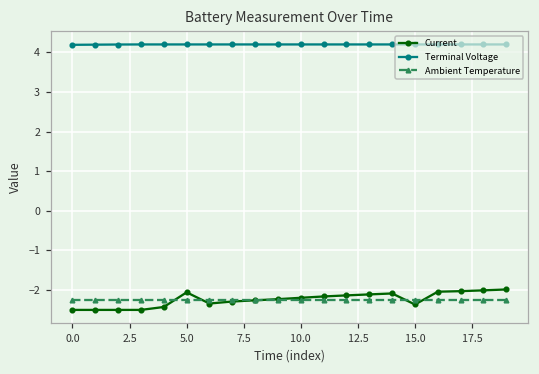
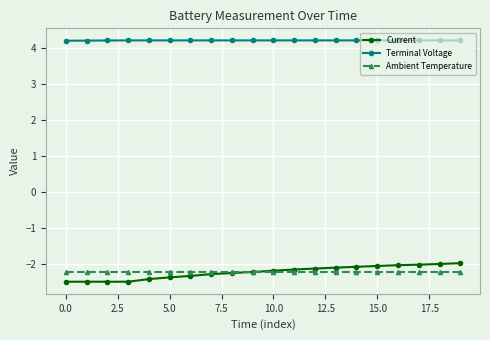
Current, 5.0: -2.1 -> -2.4
Current, 15.0: -2.4 -> -2.1
